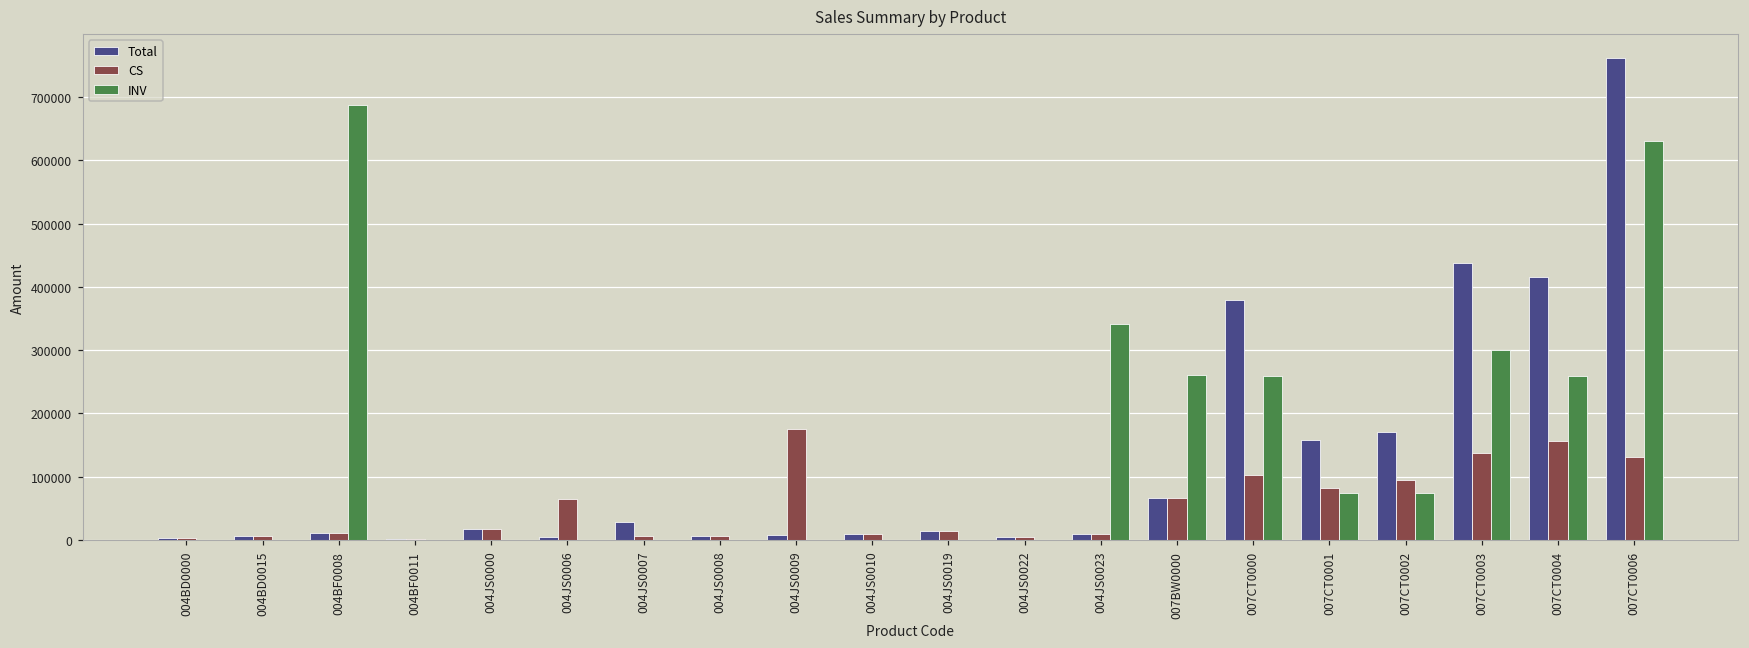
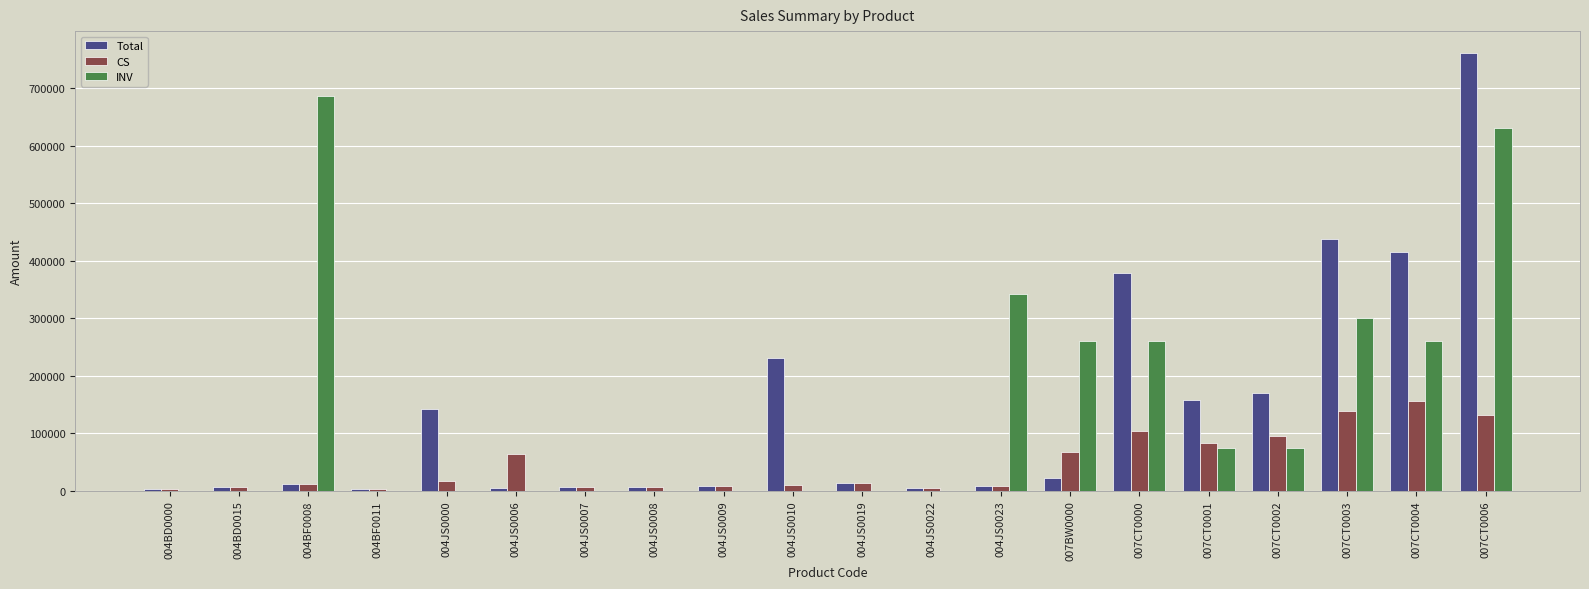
Total, 004JS0000: 20000 -> 140000
Total, 004JS0007: 30000 -> 10000
CS, 004JS0009: 180000 -> 10000
Total, 004JS0010: 10000 -> 230000
Total, 007BW0000: 70000 -> 20000
